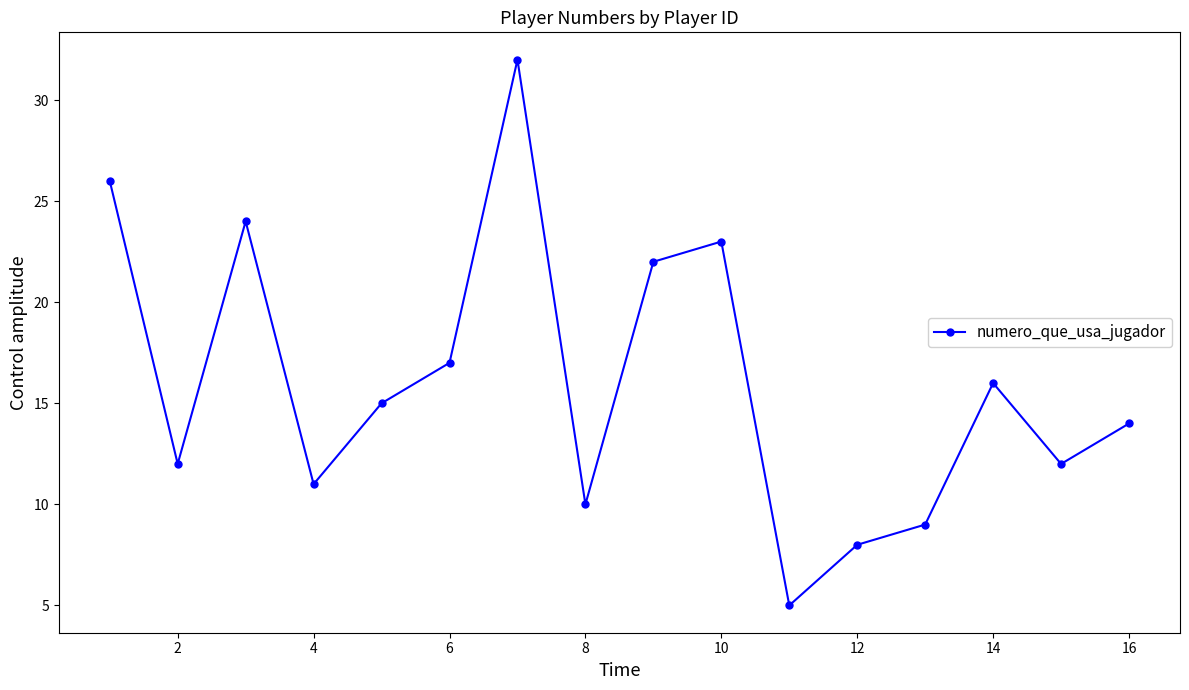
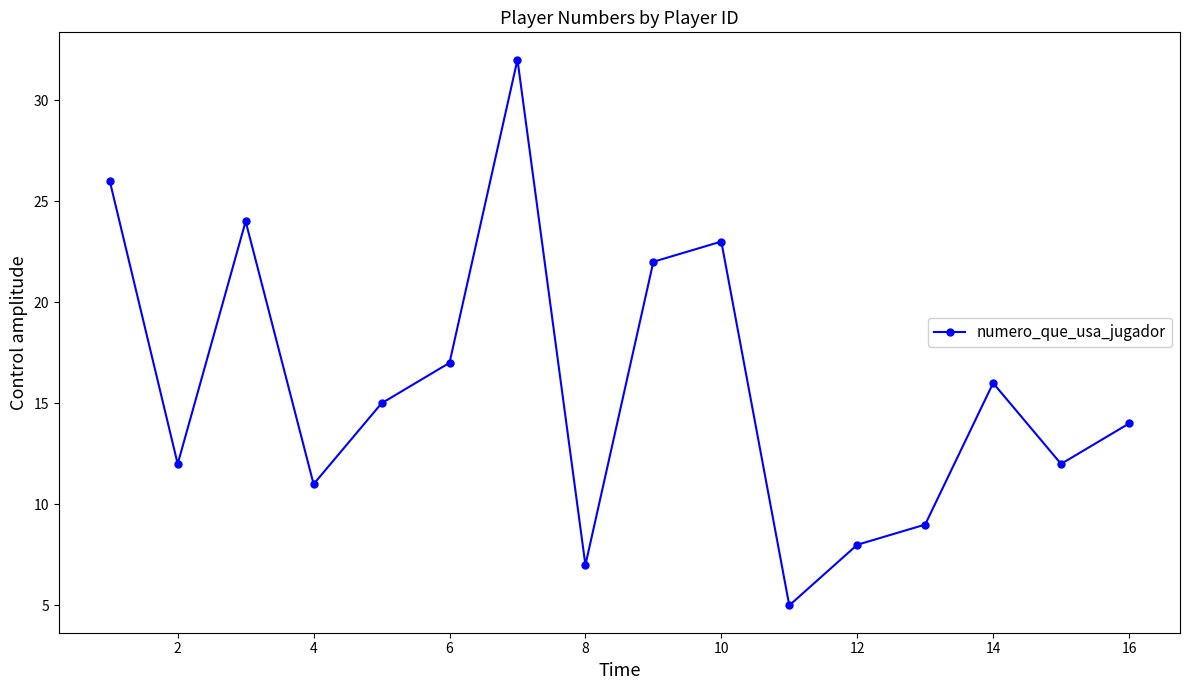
8: 10 -> 7
